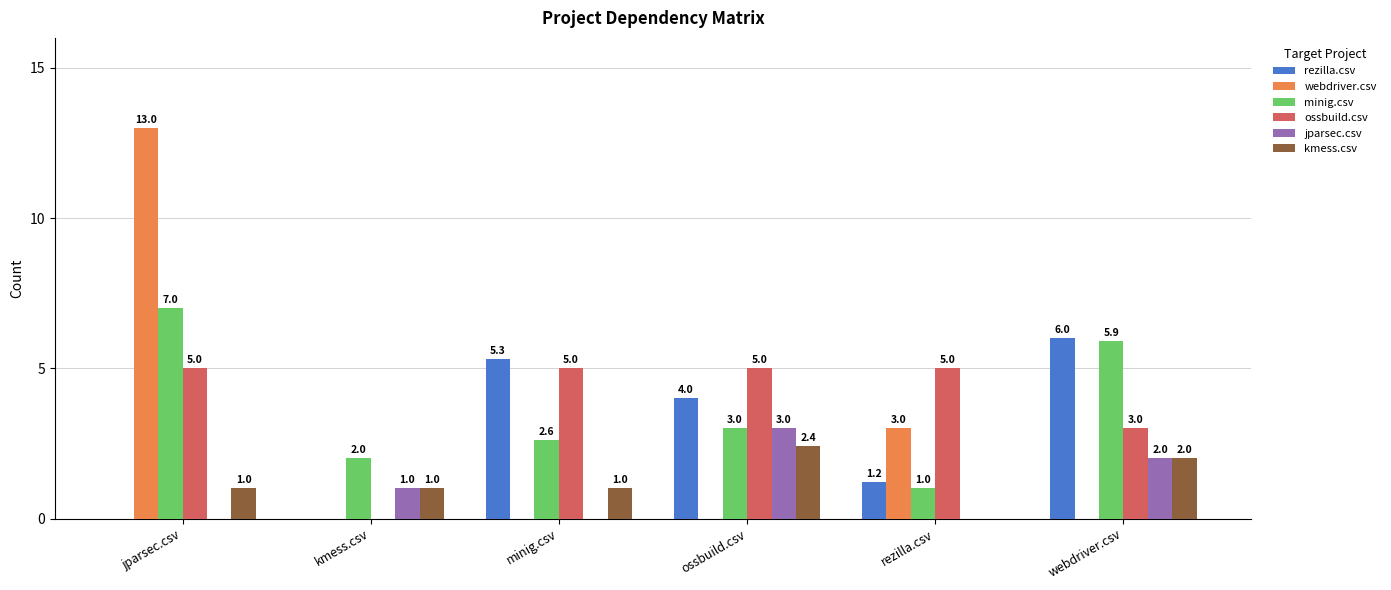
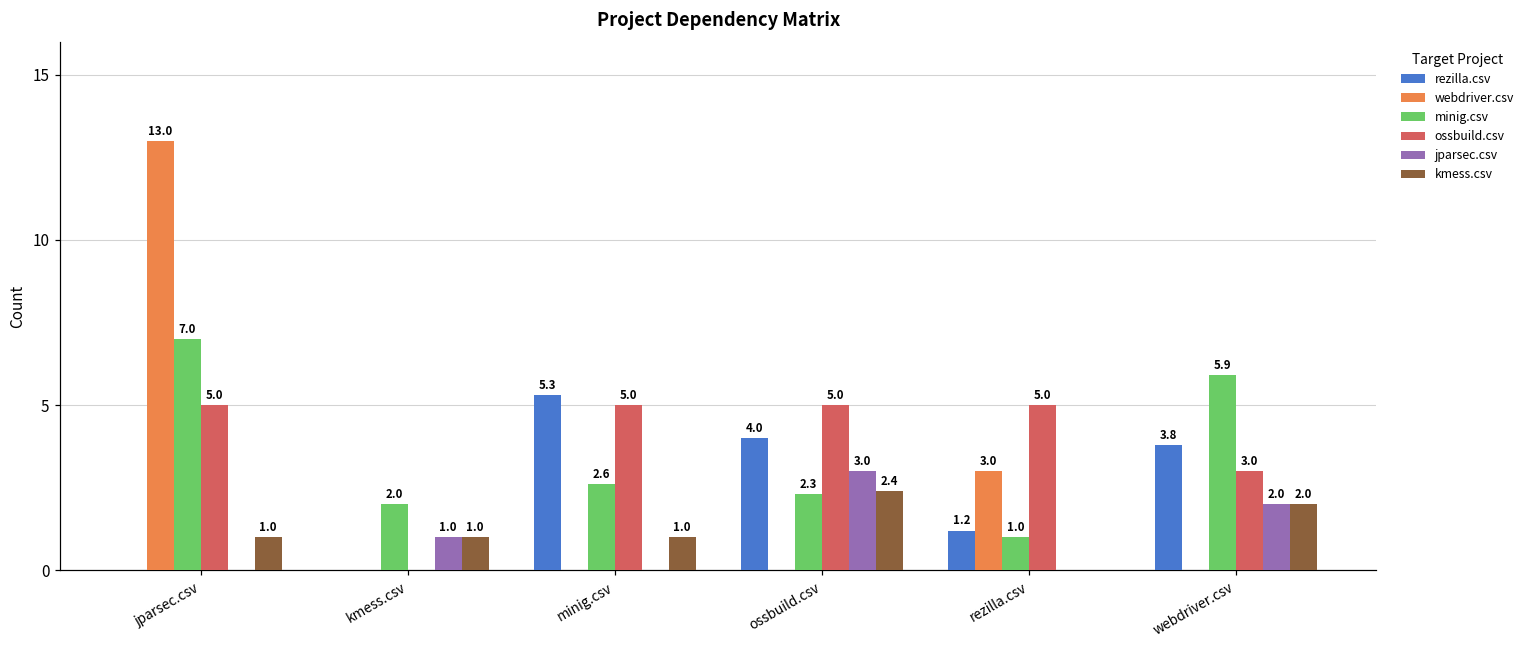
minig.csv, ossbuild.csv: 3.0 -> 2.3
rezilla.csv, webdriver.csv: 6.0 -> 3.8
